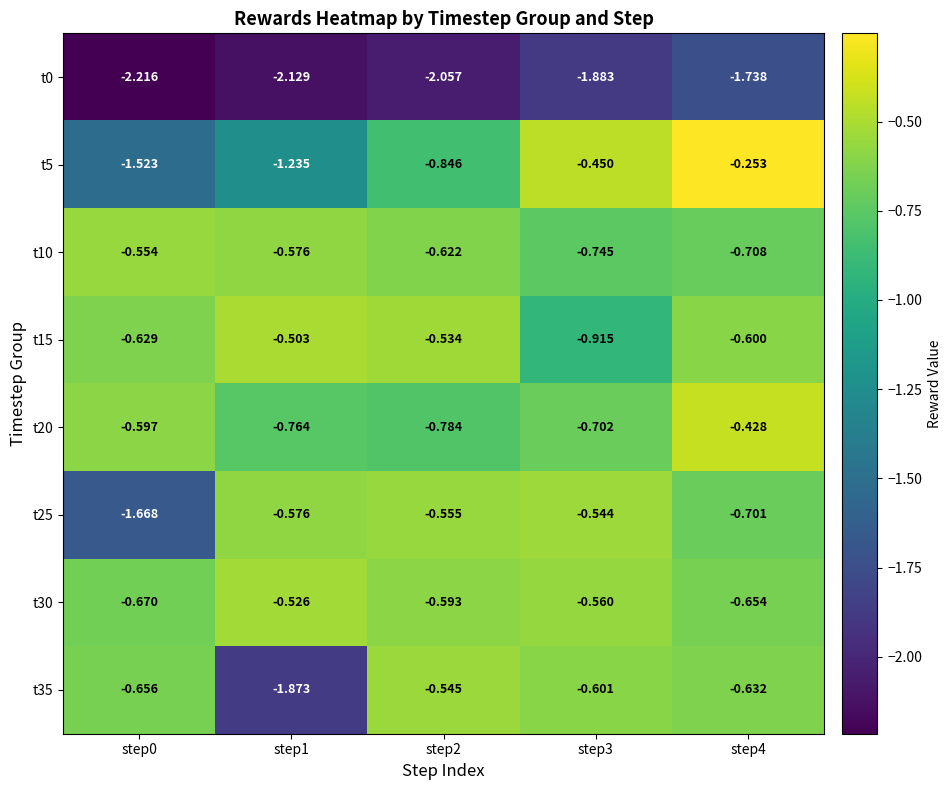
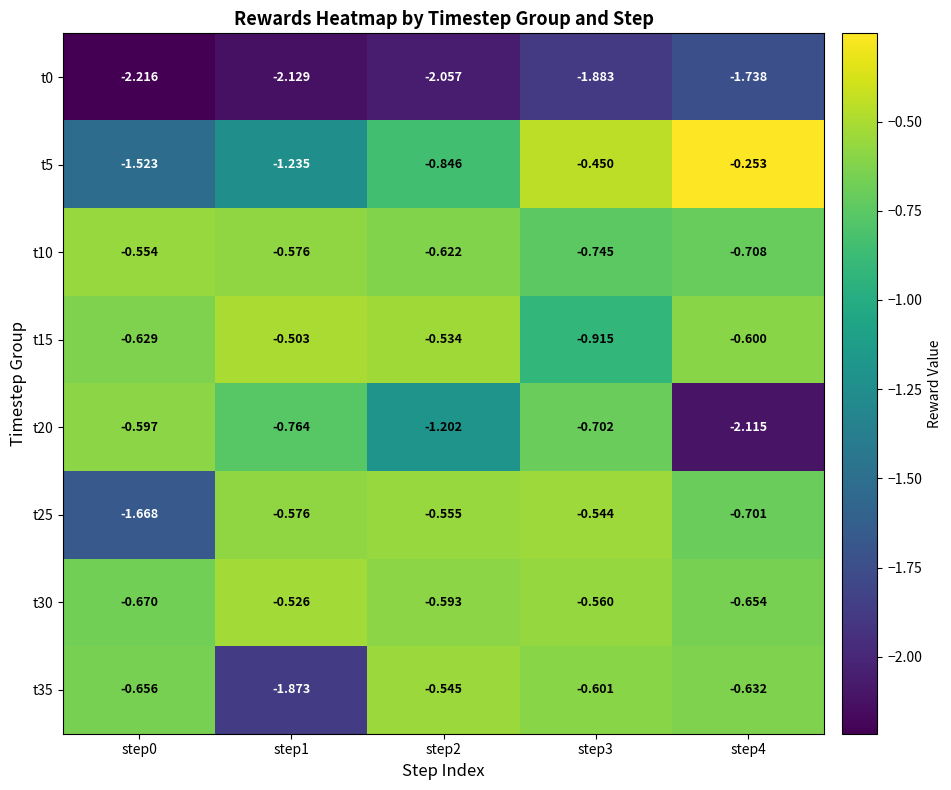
t20, step2: -0.784 -> -1.202
t20, step4: -0.428 -> -2.115
